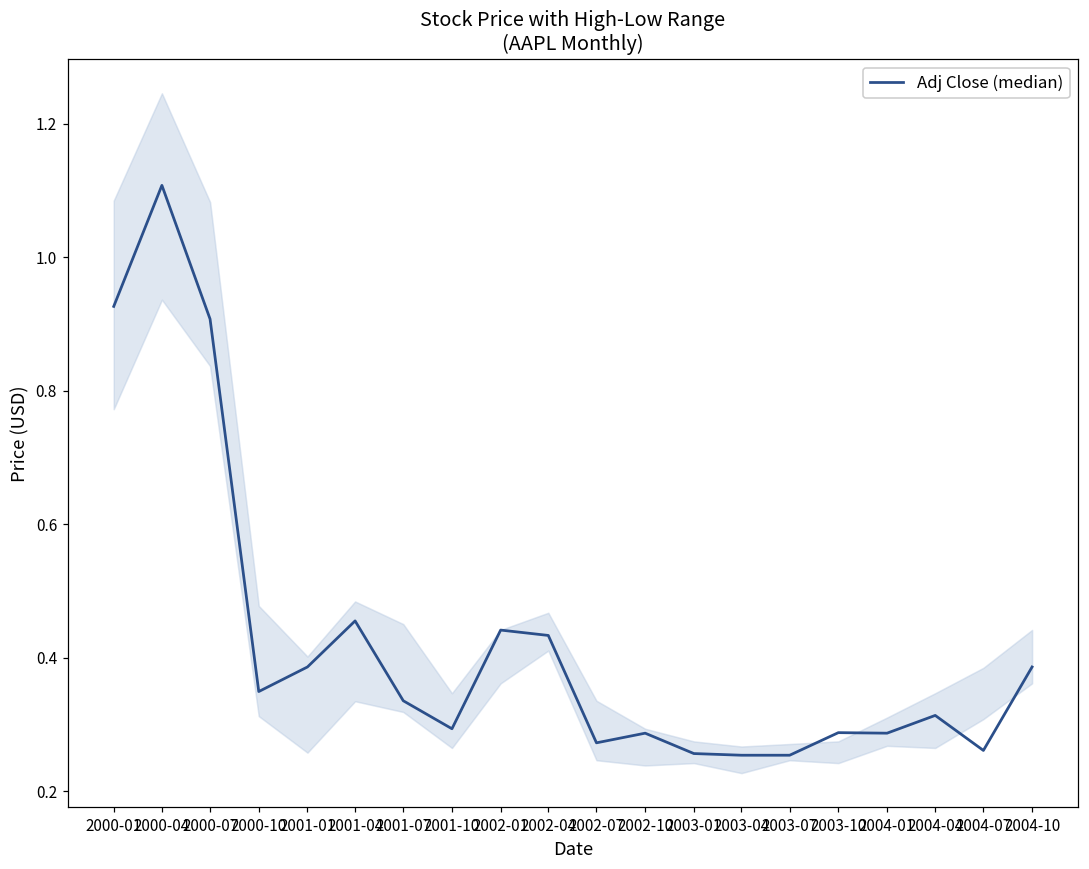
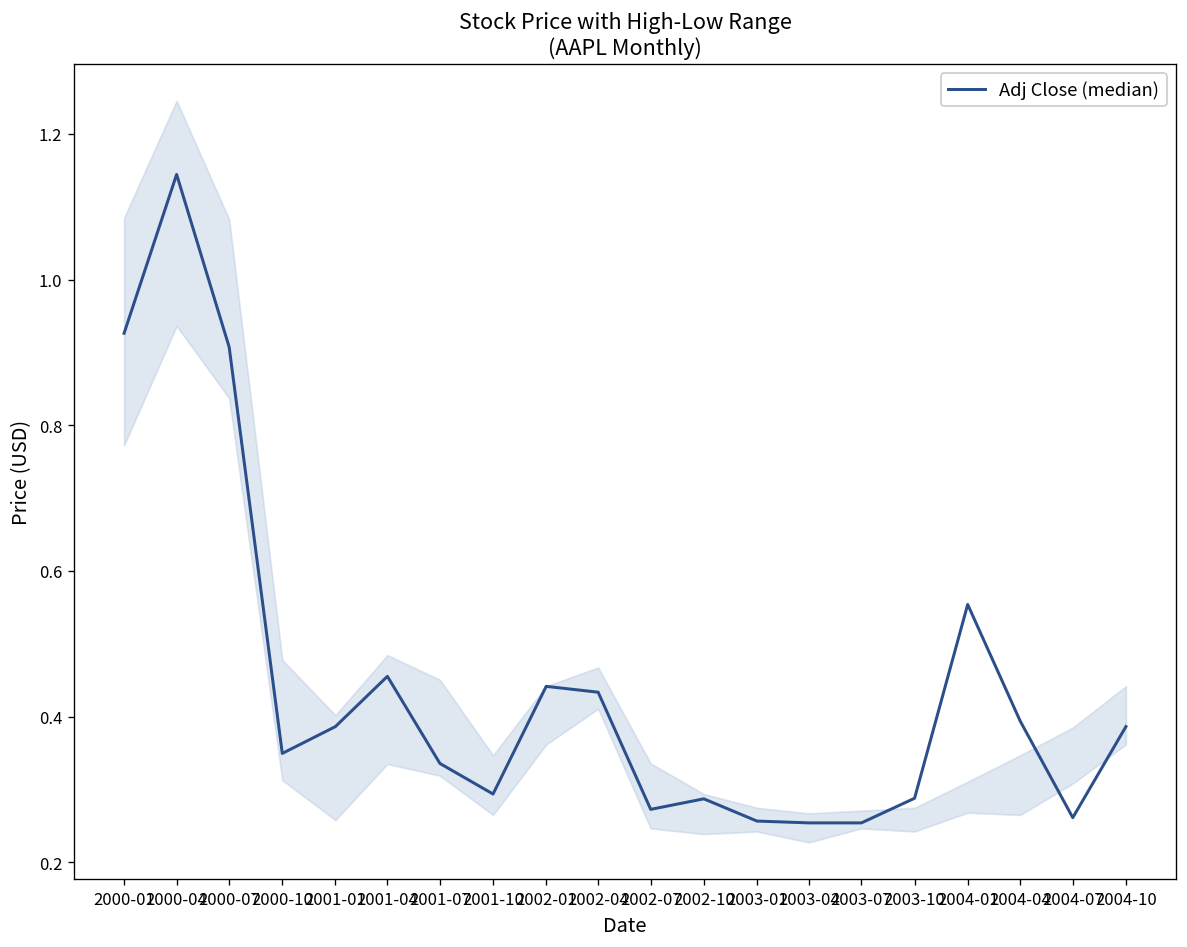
Adj Close (median), 2000-04: 1.11 -> 1.14
Adj Close (median), 2004-01: 0.29 -> 0.55
Adj Close (median), 2004-04: 0.31 -> 0.39
